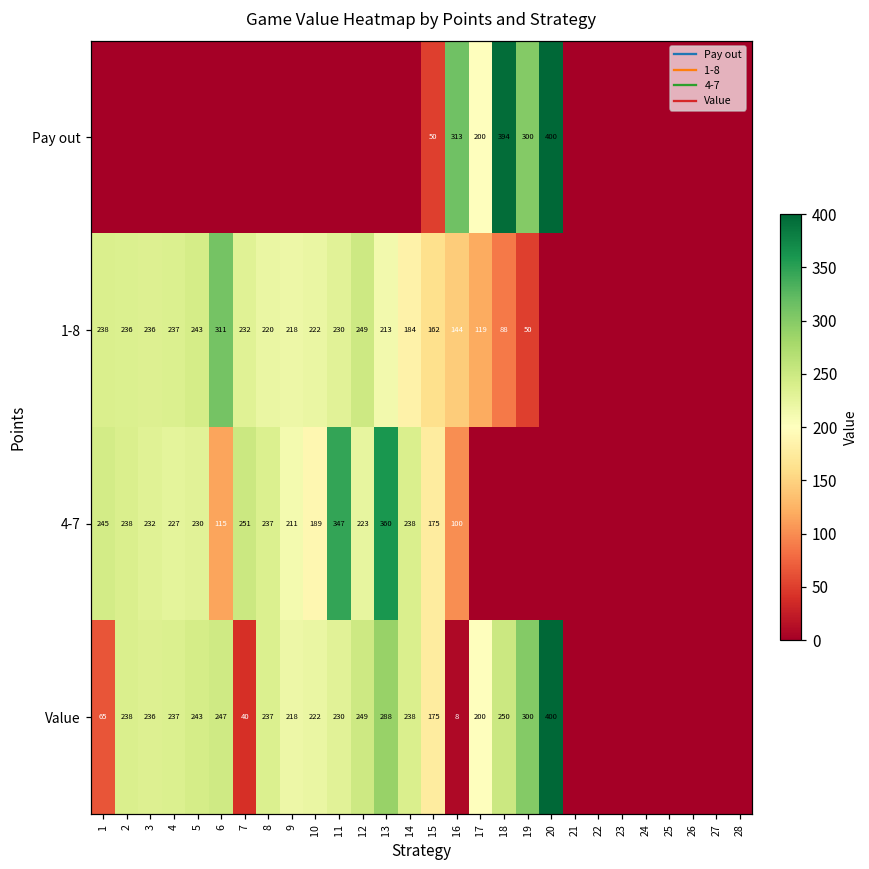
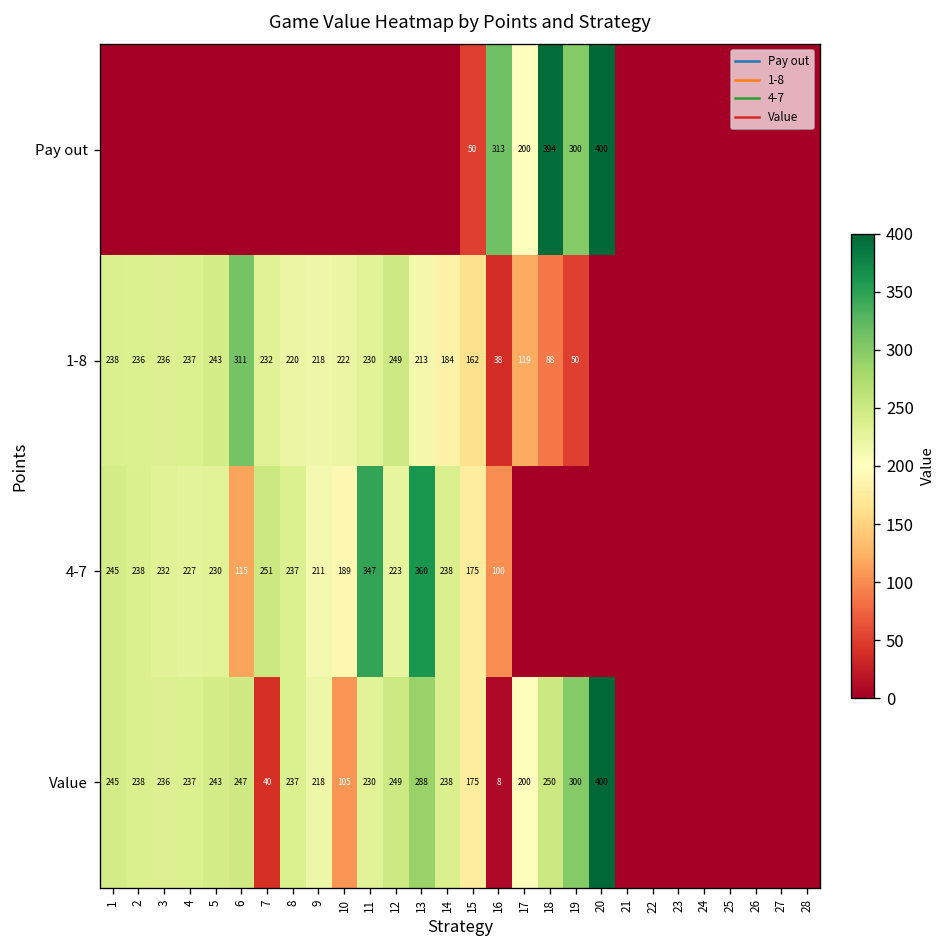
1-8, 16: 144 -> 38
Value, 1: 65 -> 245
Value, 10: 222 -> 105
